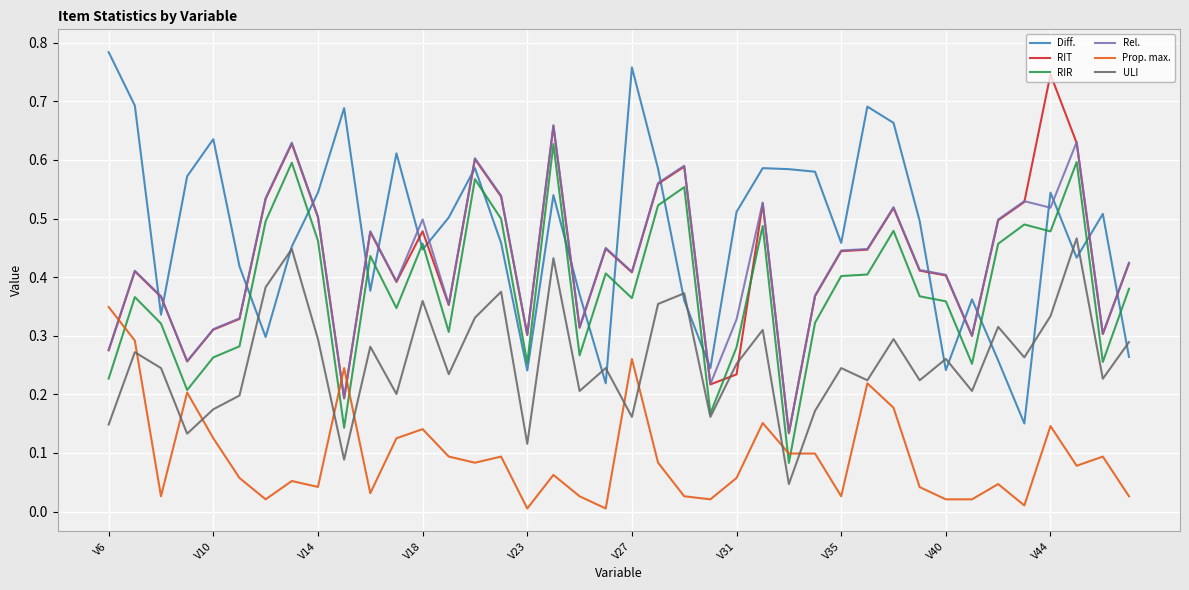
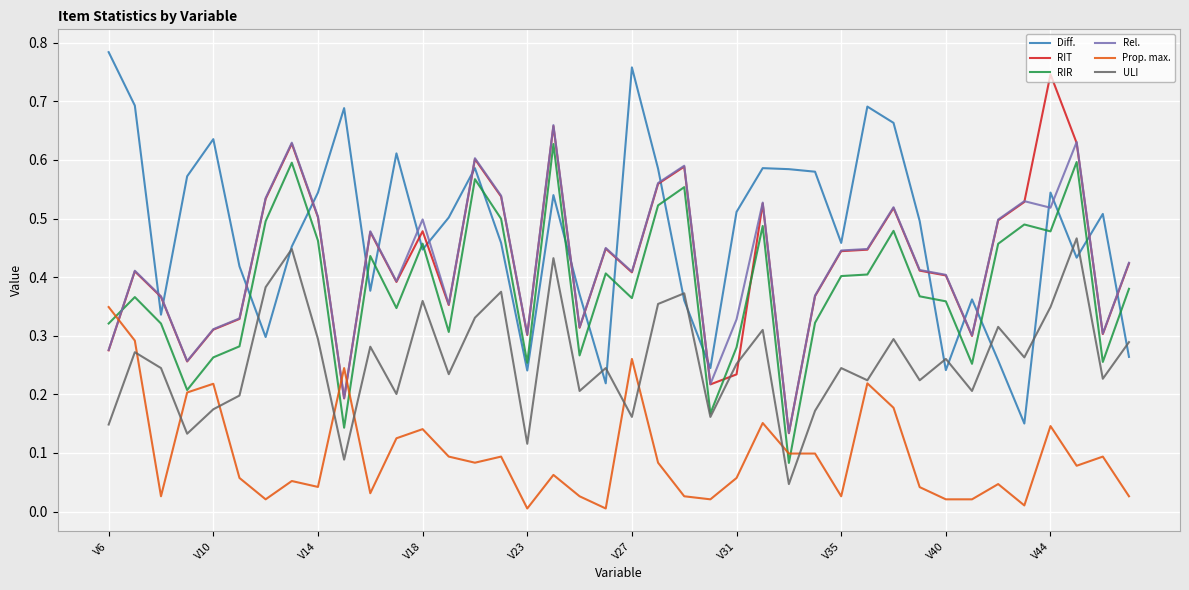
RIR, V6: 0.23 -> 0.32
Prop. max., V10: 0.13 -> 0.22
ULI, V44: 0.33 -> 0.35
